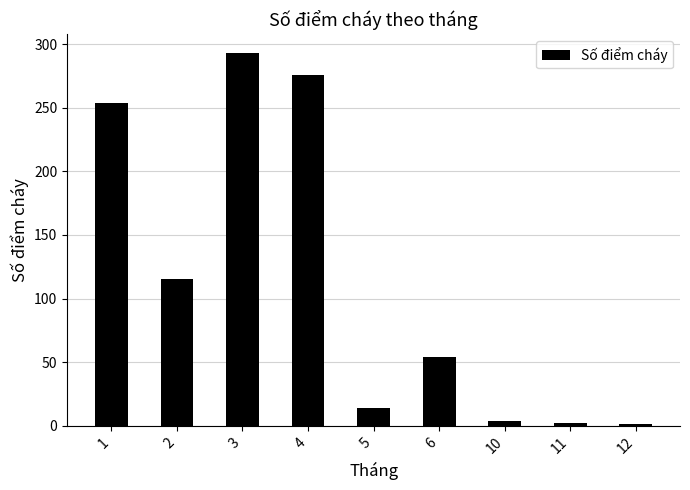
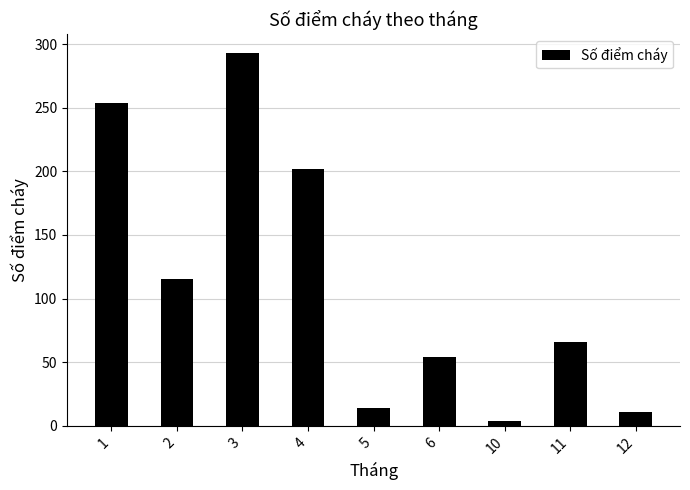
4: 276 -> 202
11: 2 -> 66
12: 1 -> 11
